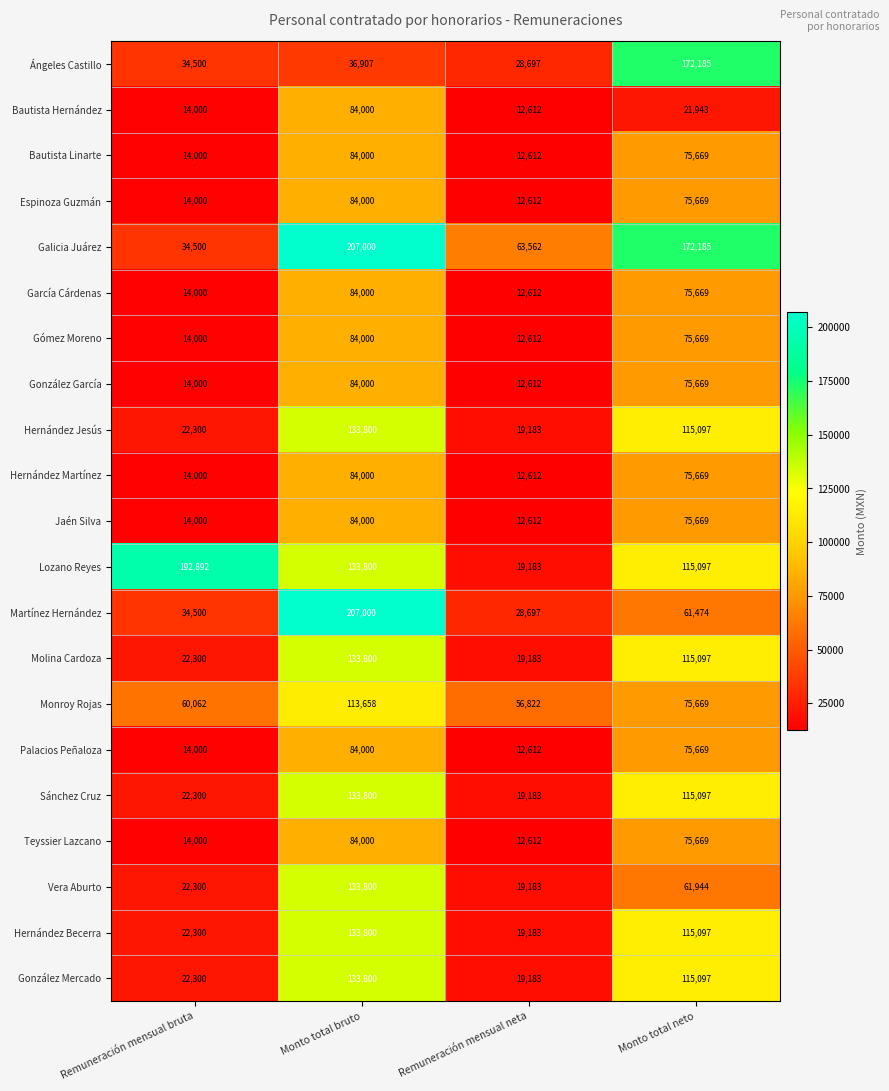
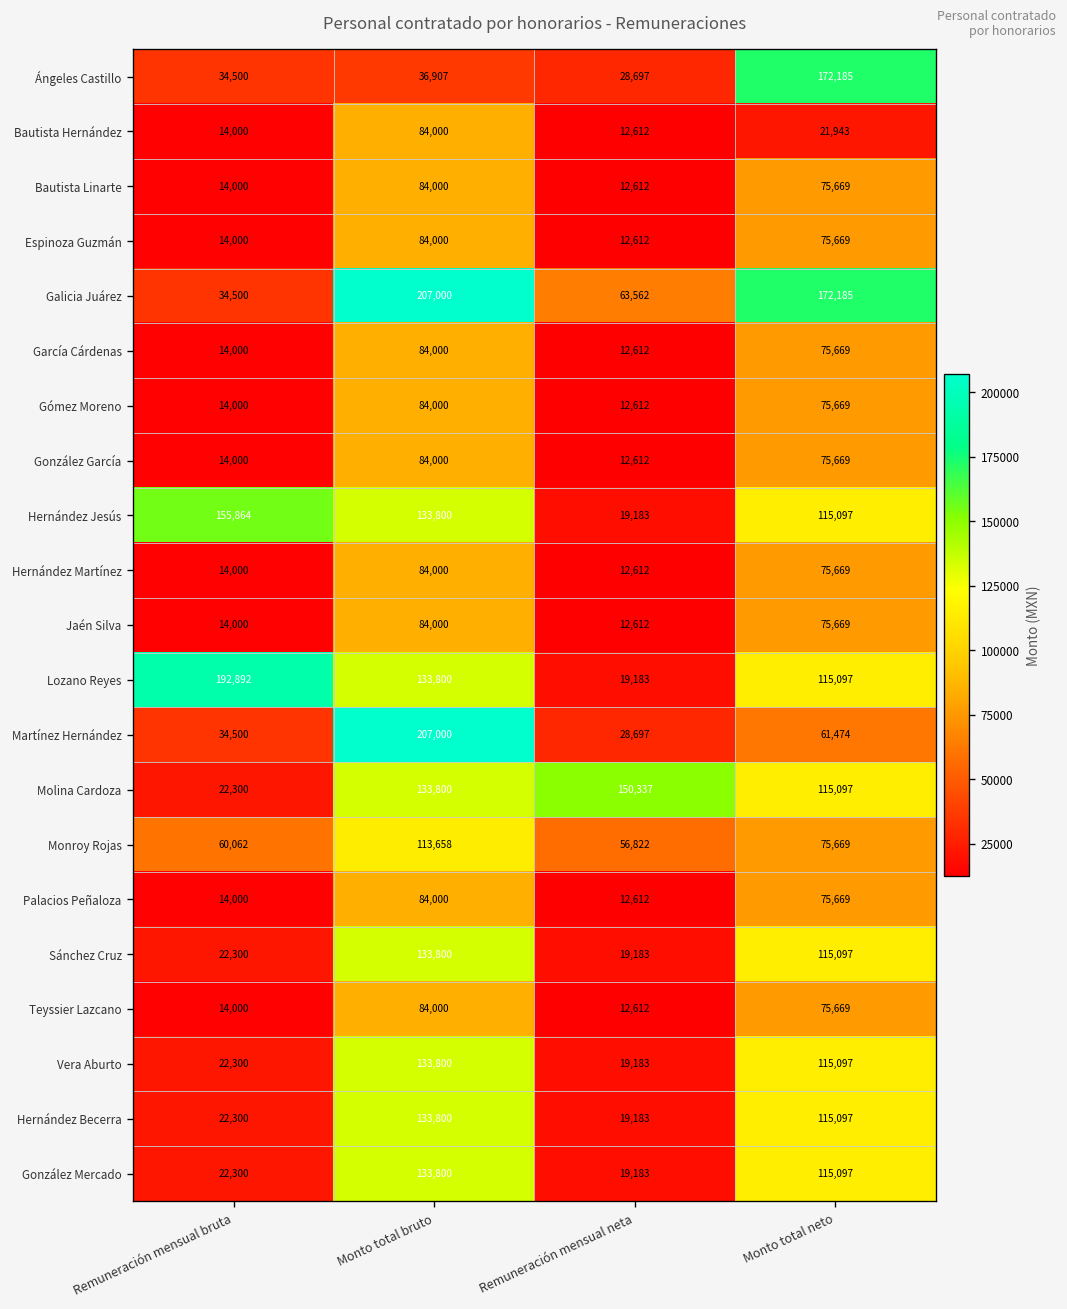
Hernández Jesús, Remuneración mensual bruta: 22,300 -> 155,864
Molina Cardoza, Remuneración mensual neta: 19,183 -> 150,337
Vera Aburto, Monto total neto: 61,944 -> 115,097
